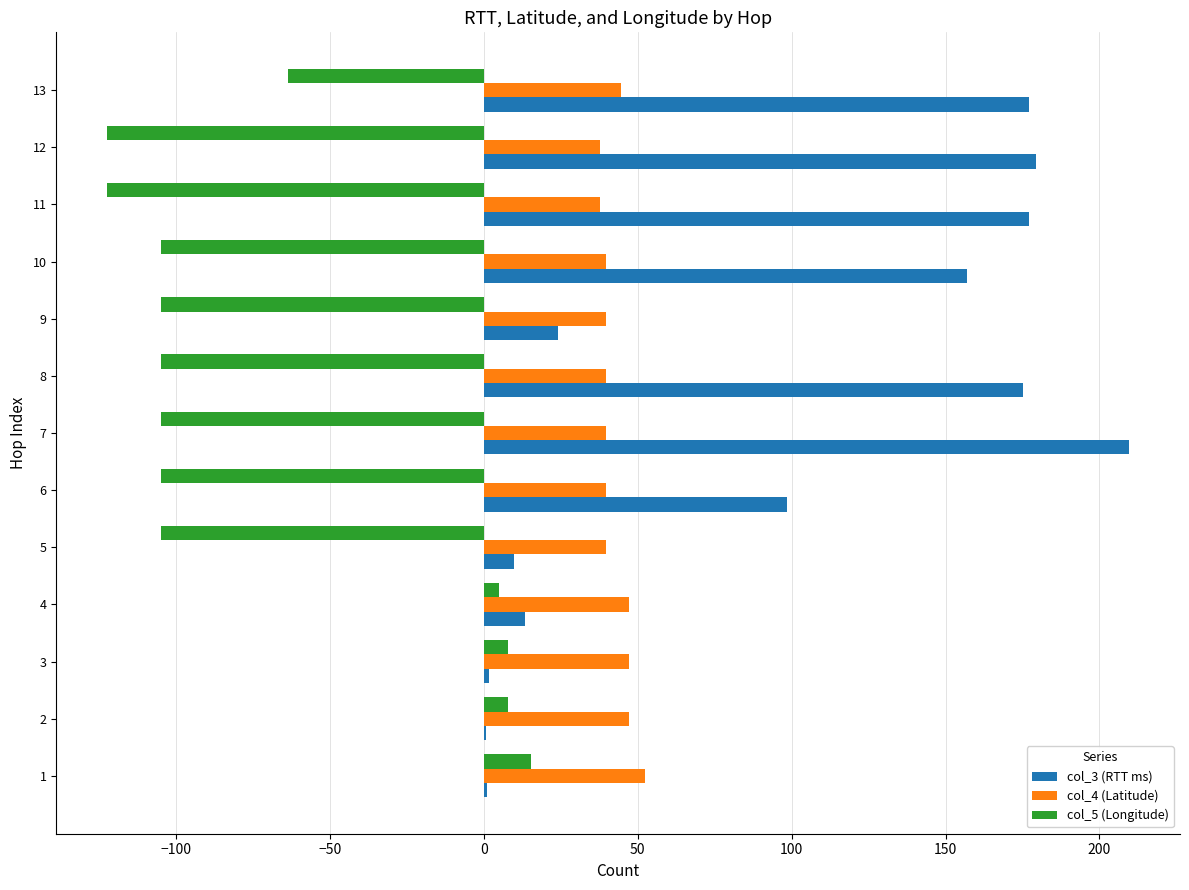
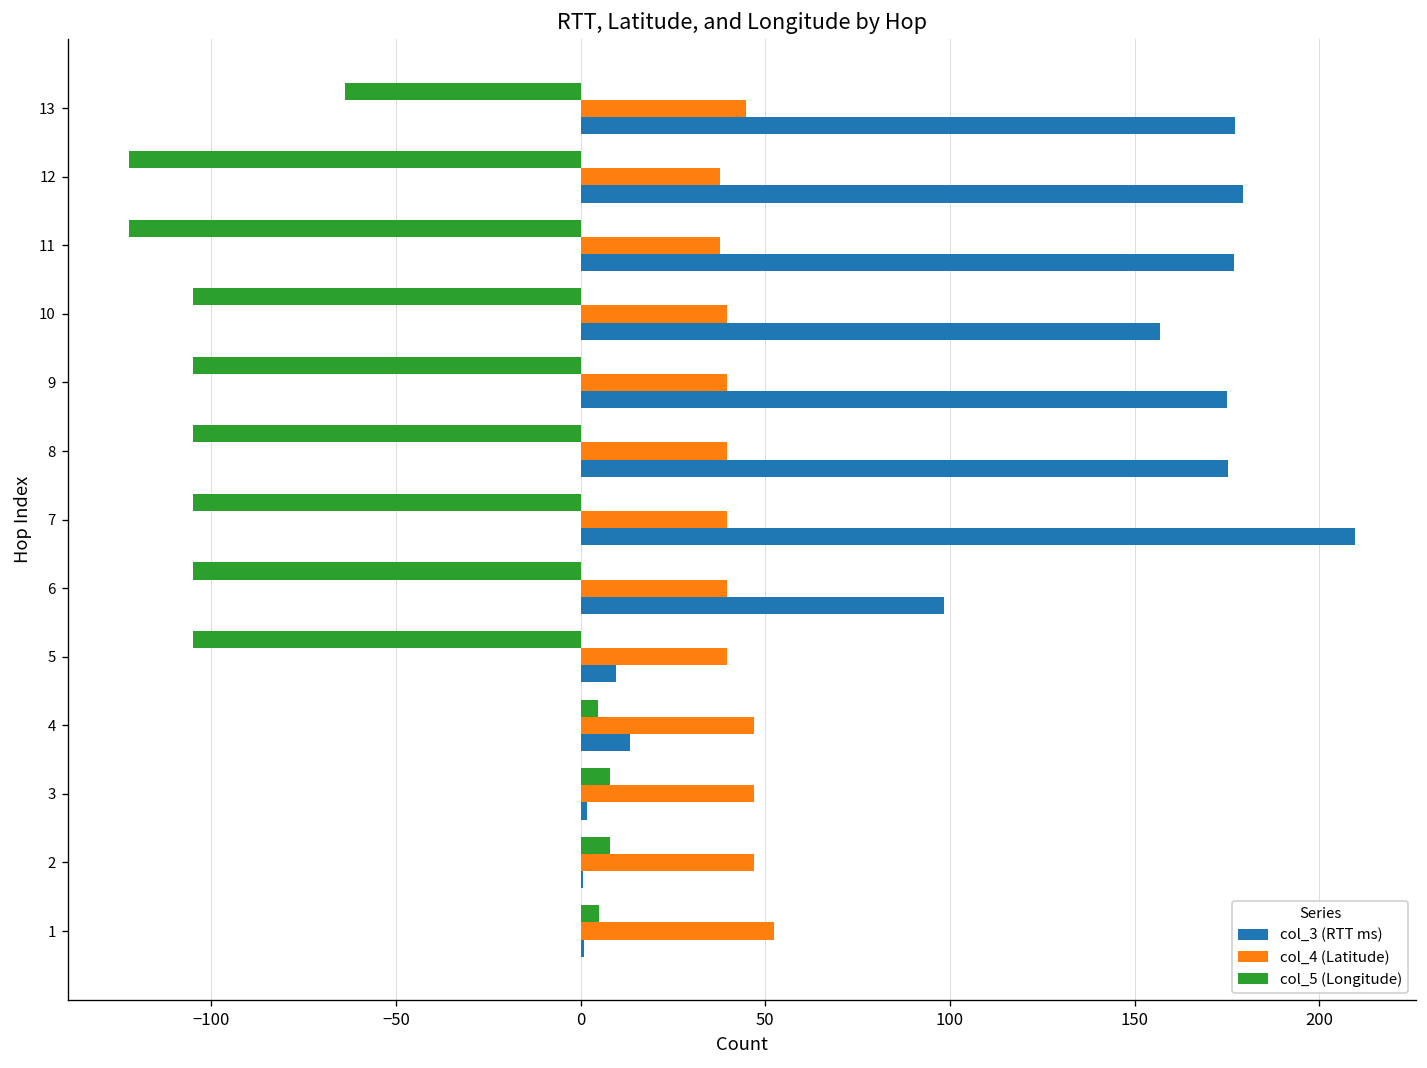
col_3 (RTT ms), 9: 24 -> 175
col_5 (Longitude), 1: 15 -> 5
